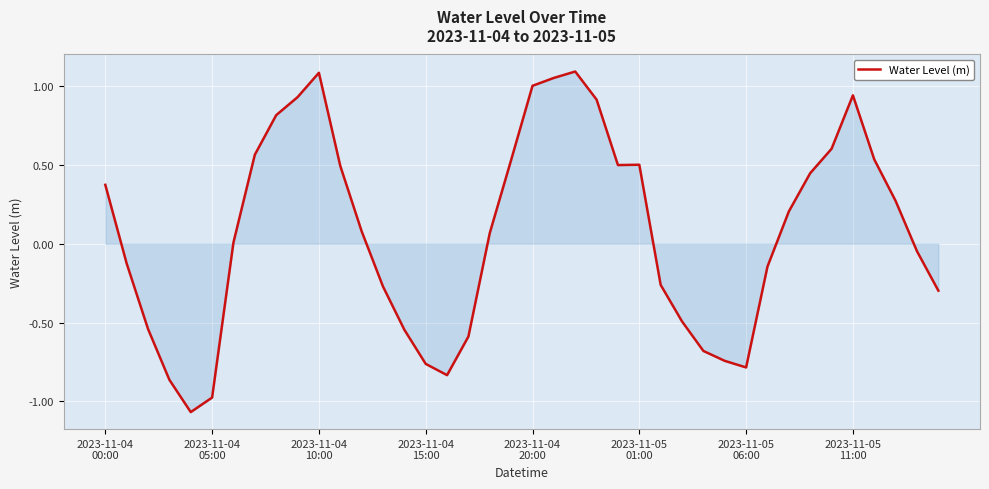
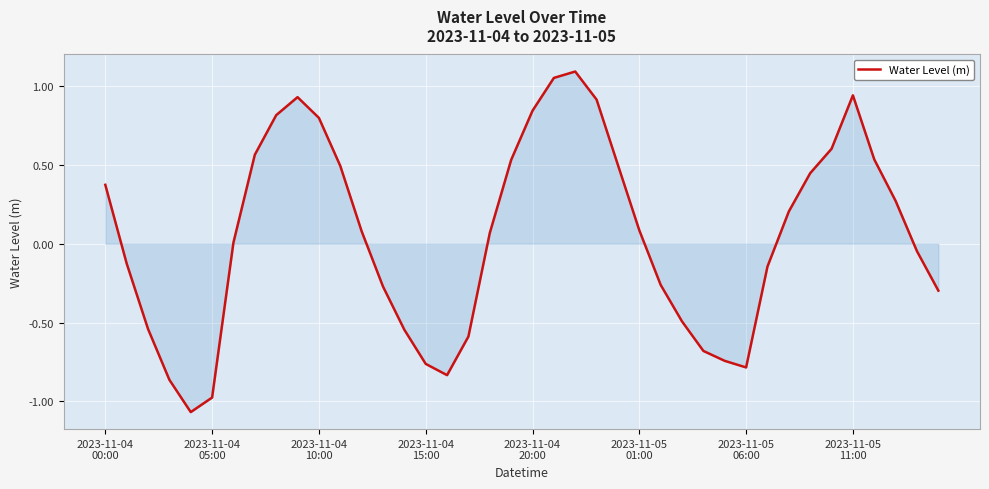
Water Level (m), 2023-11-04 10:00: 1.09 -> 0.80
Water Level (m), 2023-11-04 20:00: 1.00 -> 0.84
Water Level (m), 2023-11-05 01:00: 0.50 -> 0.09
